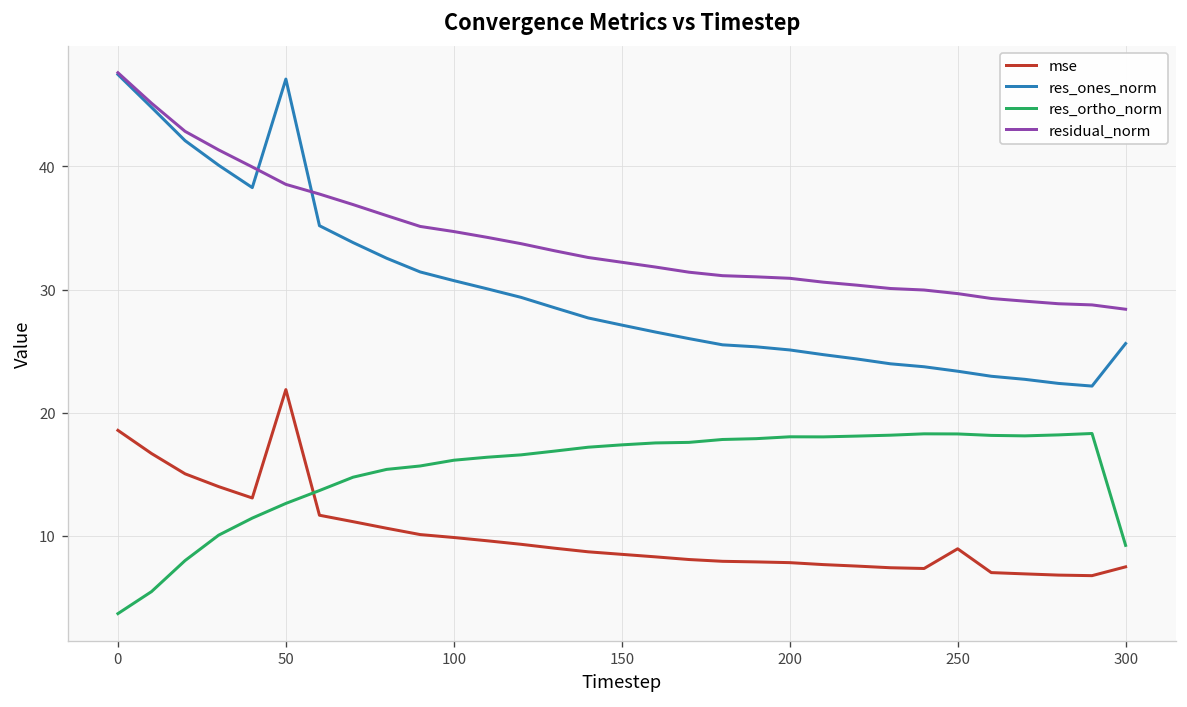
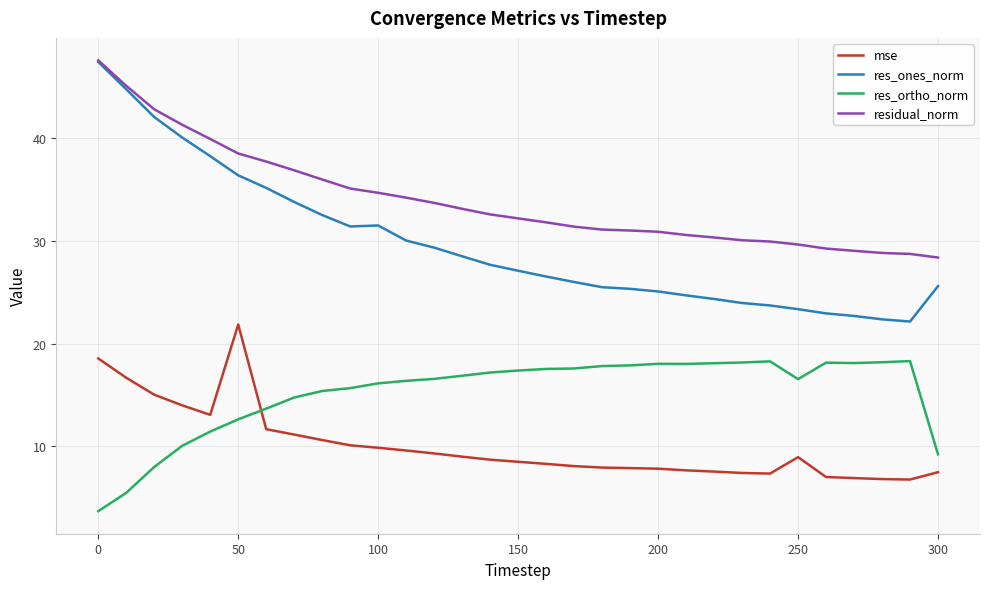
res_ones_norm, 50: 47.1 -> 36.4
res_ones_norm, 100: 30.7 -> 31.5
res_ortho_norm, 250: 18.3 -> 16.6
